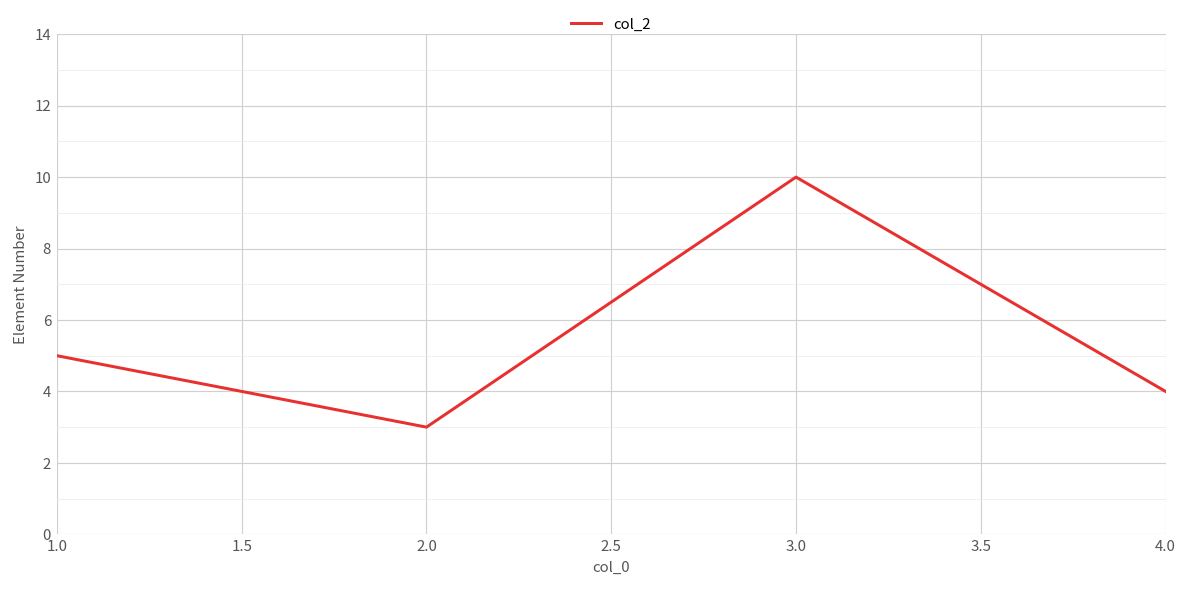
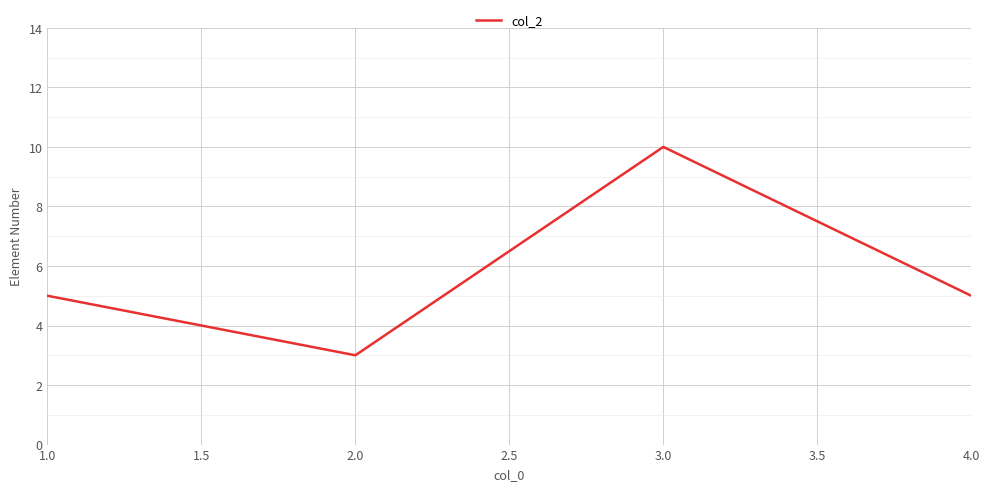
4.0: 4 -> 5
